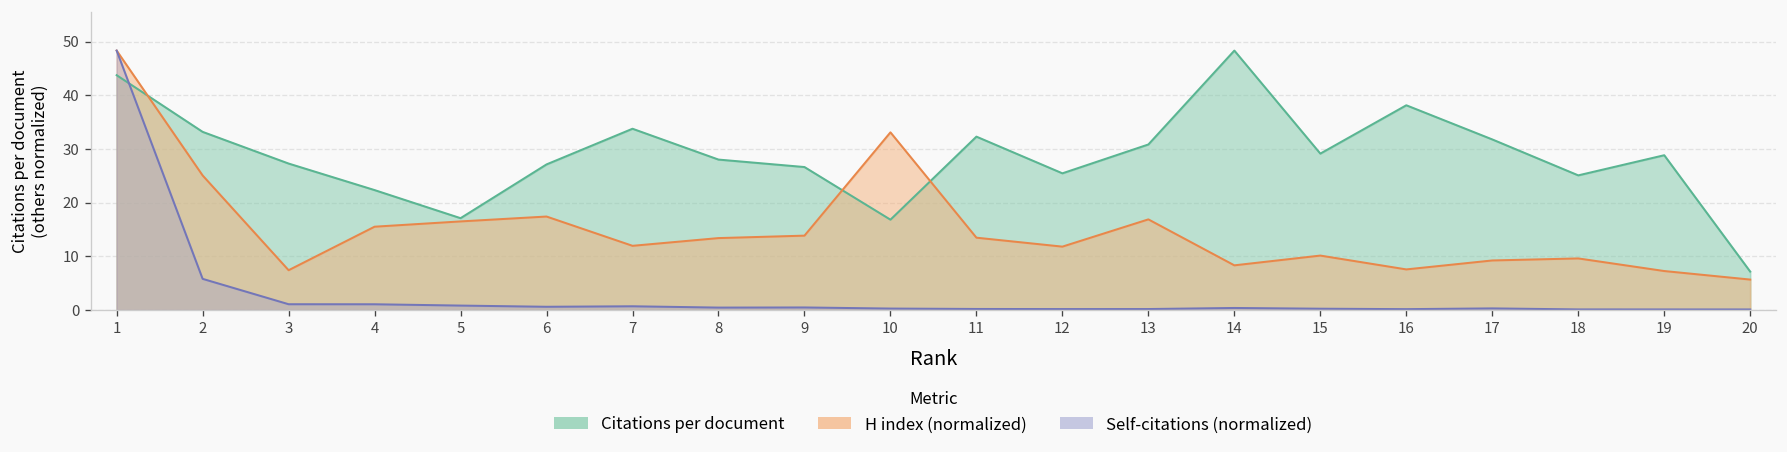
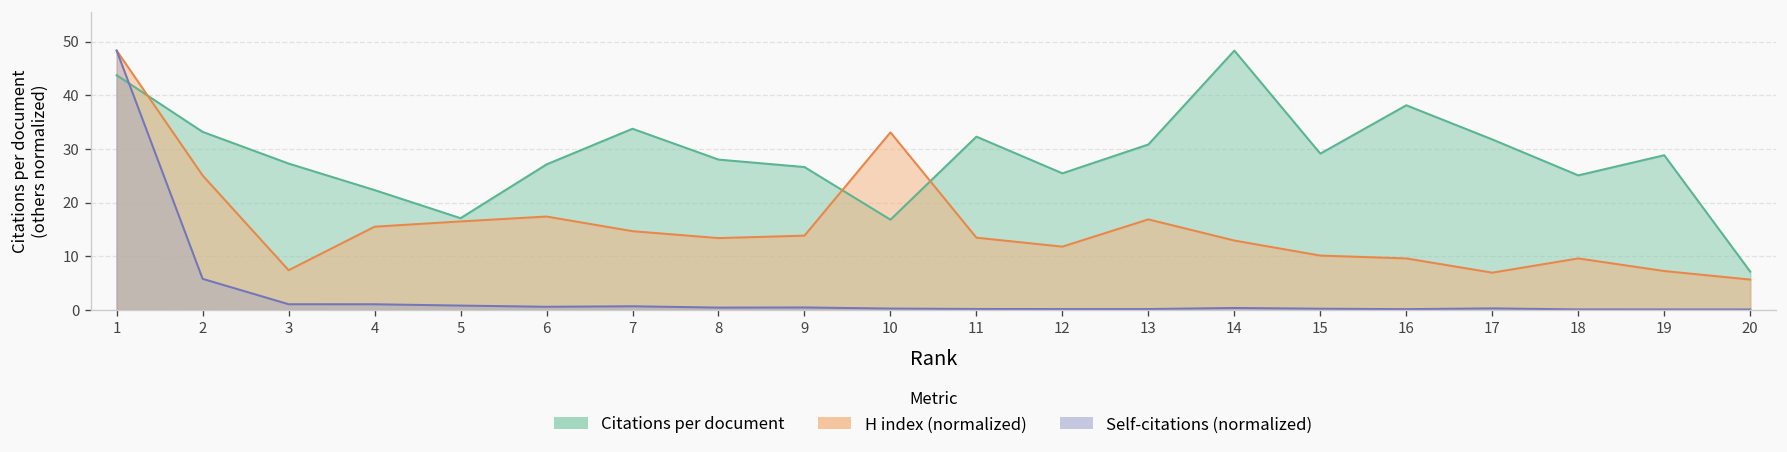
H index (normalized), 7: 12 -> 15
H index (normalized), 14: 8 -> 13
H index (normalized), 16: 8 -> 10
H index (normalized), 17: 9 -> 7
